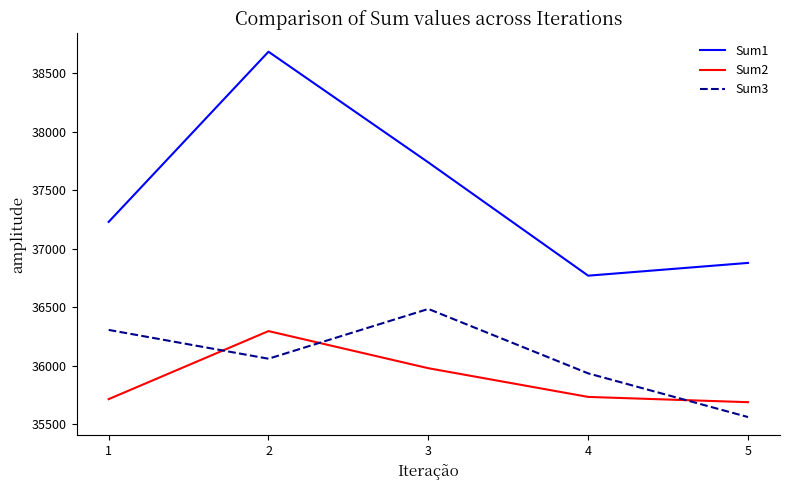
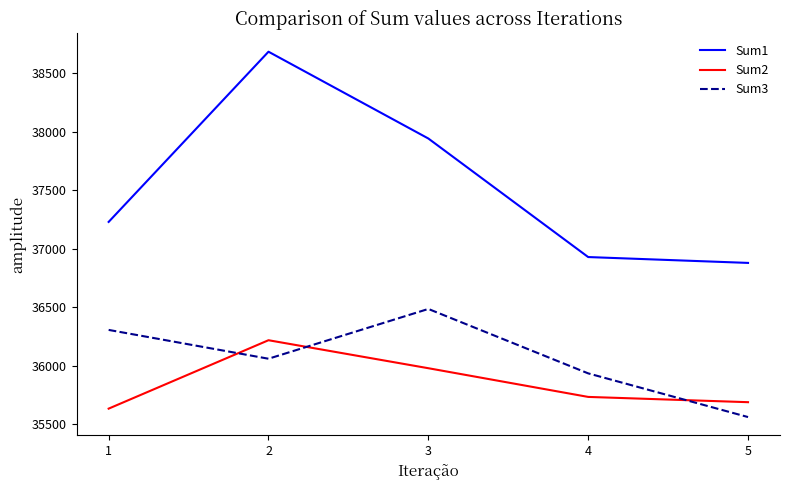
Sum2, 1: 35720 -> 35640
Sum2, 2: 36300 -> 36220
Sum1, 3: 37740 -> 37940
Sum1, 4: 36770 -> 36930
